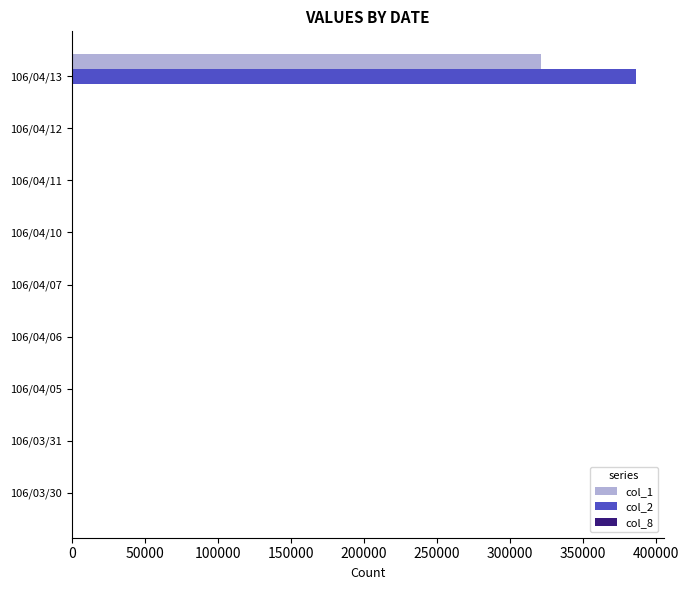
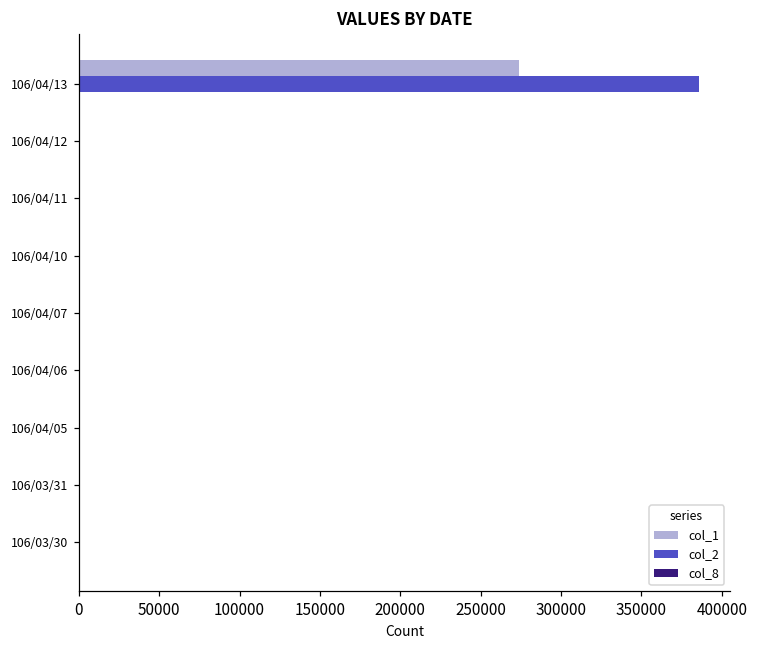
col_1, 106/04/13: 321000 -> 274000
